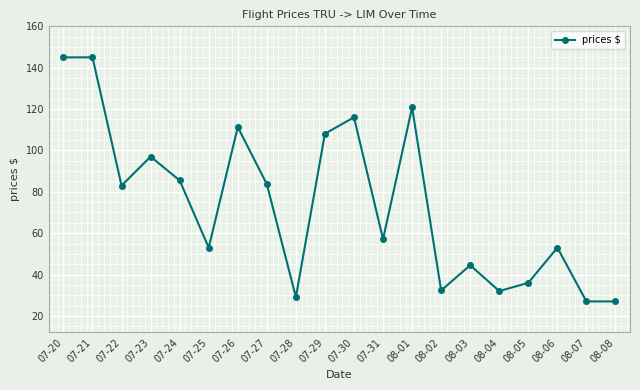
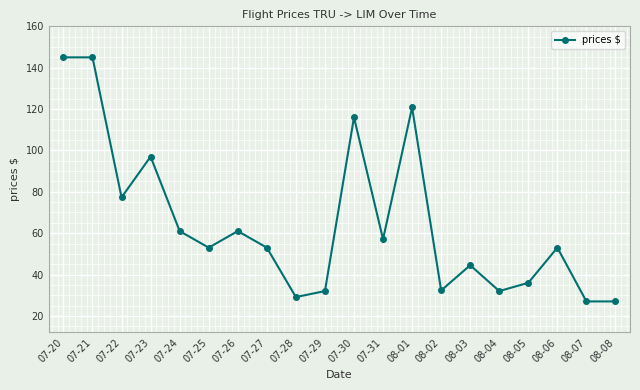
07-22: 83 -> 77
07-24: 86 -> 61
07-26: 111 -> 61
07-27: 84 -> 53
07-29: 108 -> 32
